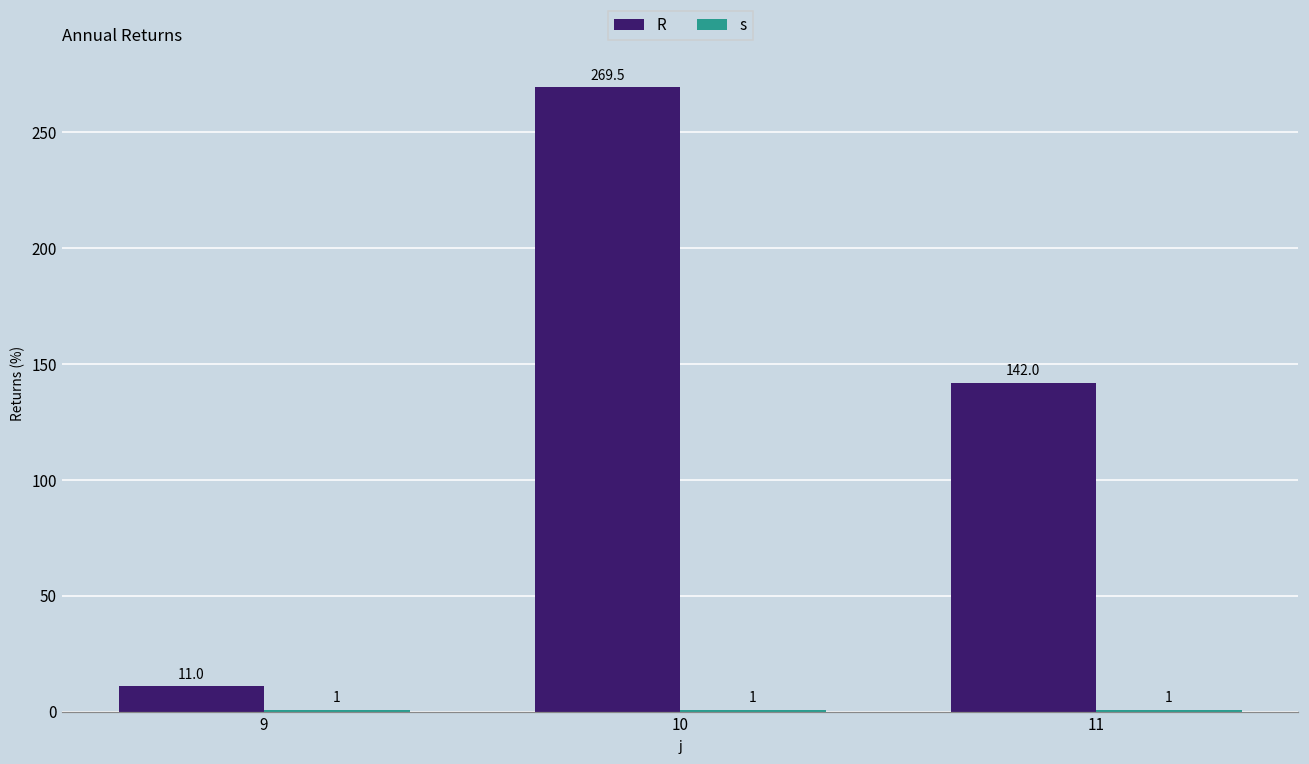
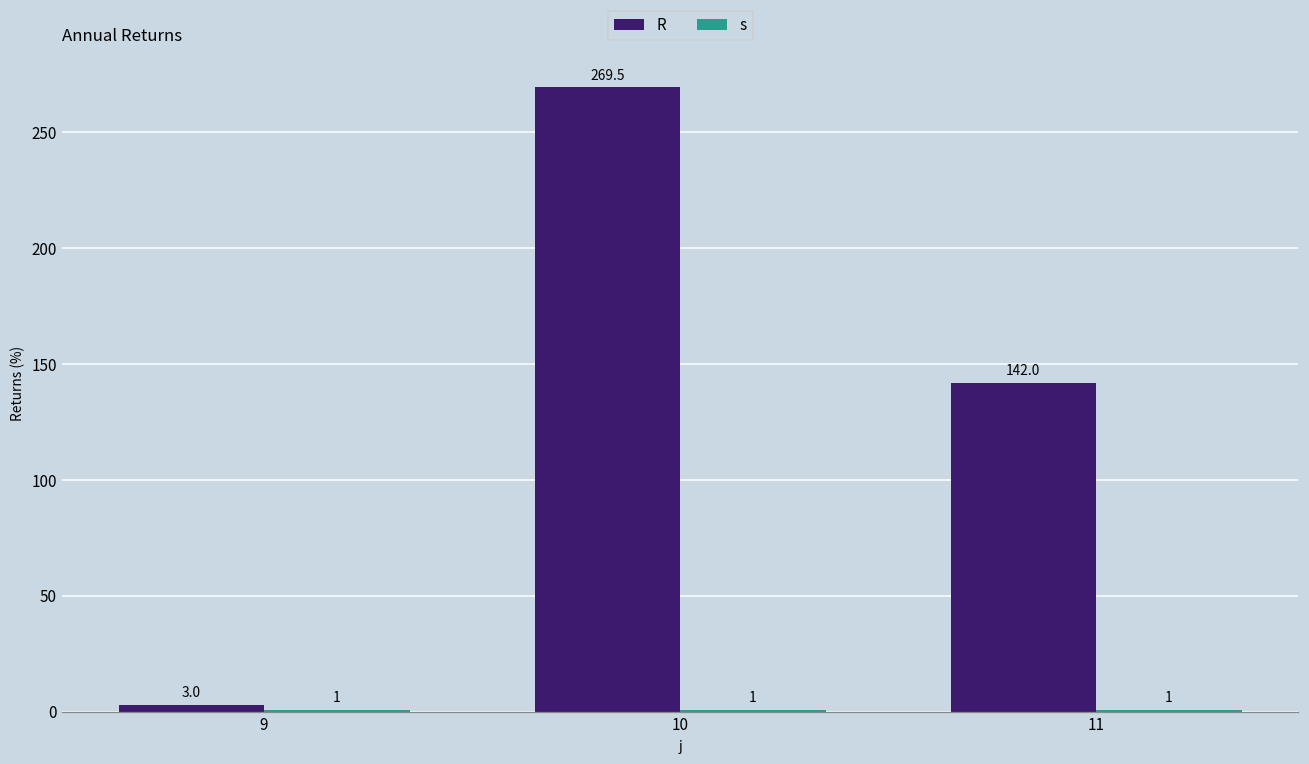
R, 9: 11.0 -> 3.0
